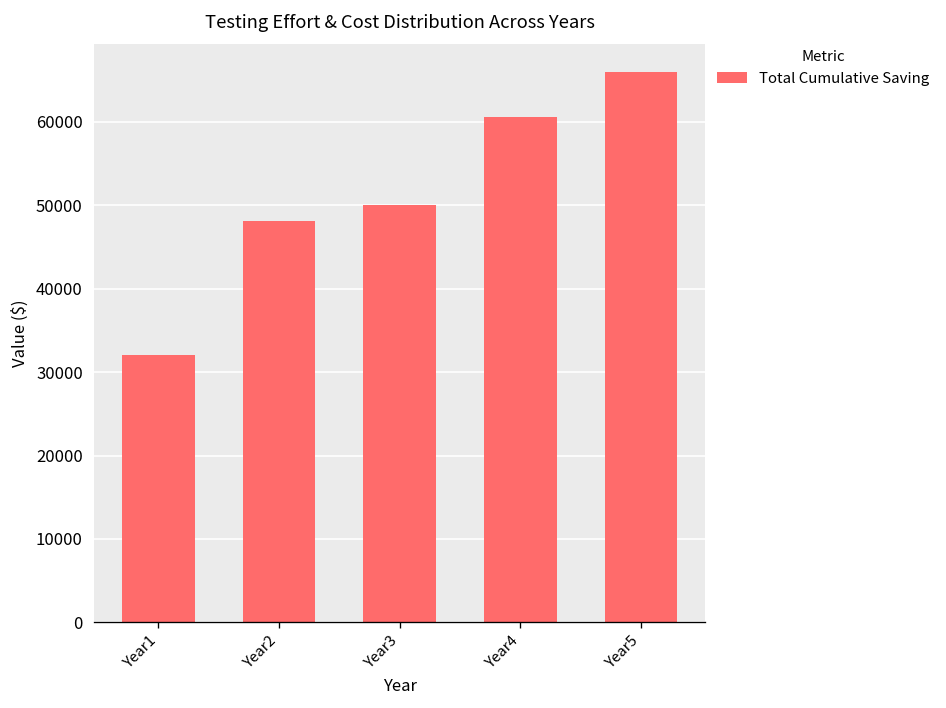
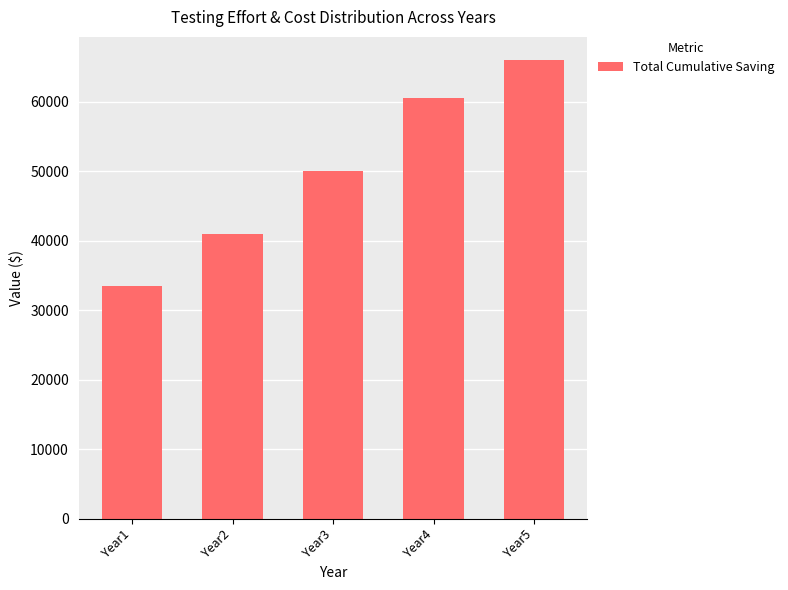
Year1: 32000 -> 33000
Year2: 48000 -> 41000
